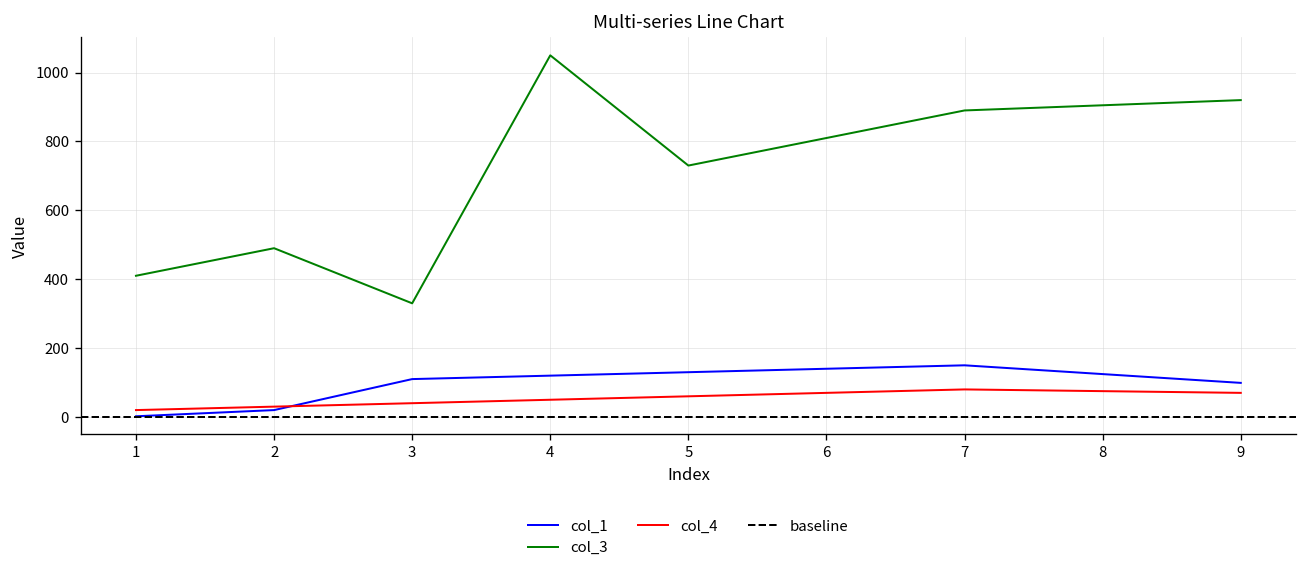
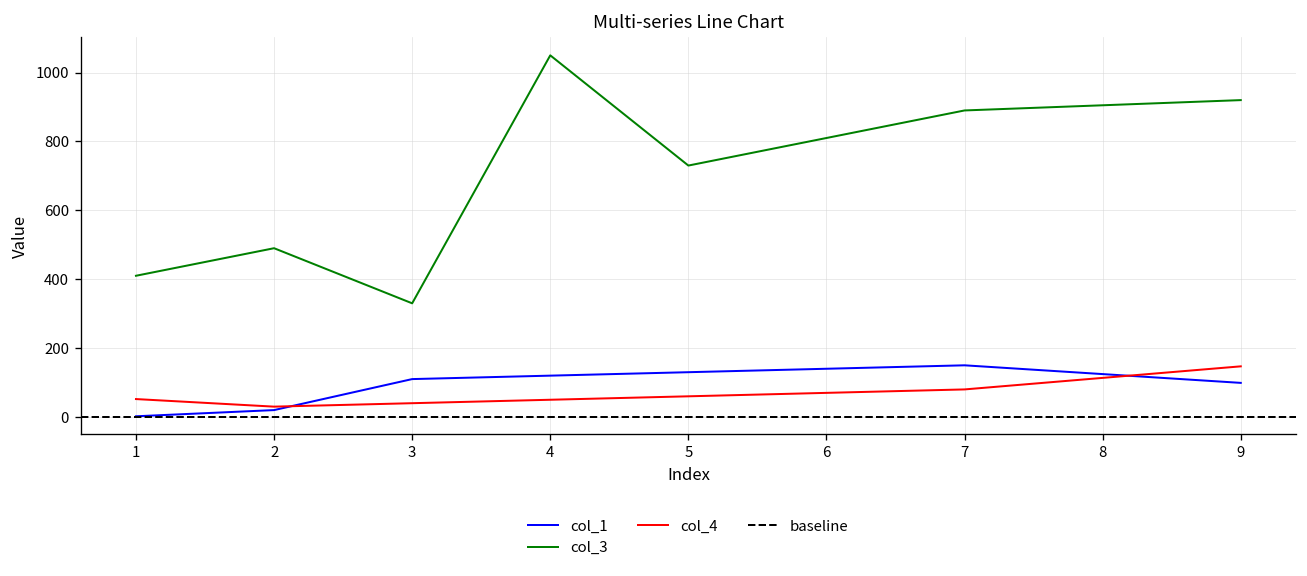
col_4, 1: 20 -> 50
col_4, 9: 70 -> 150
